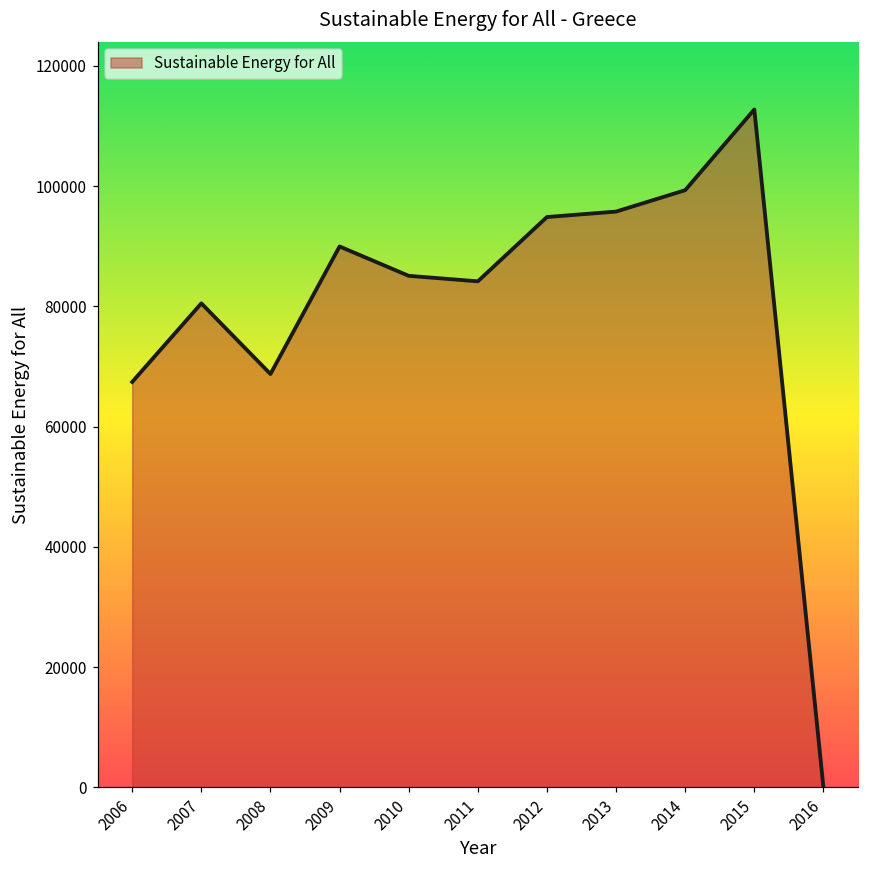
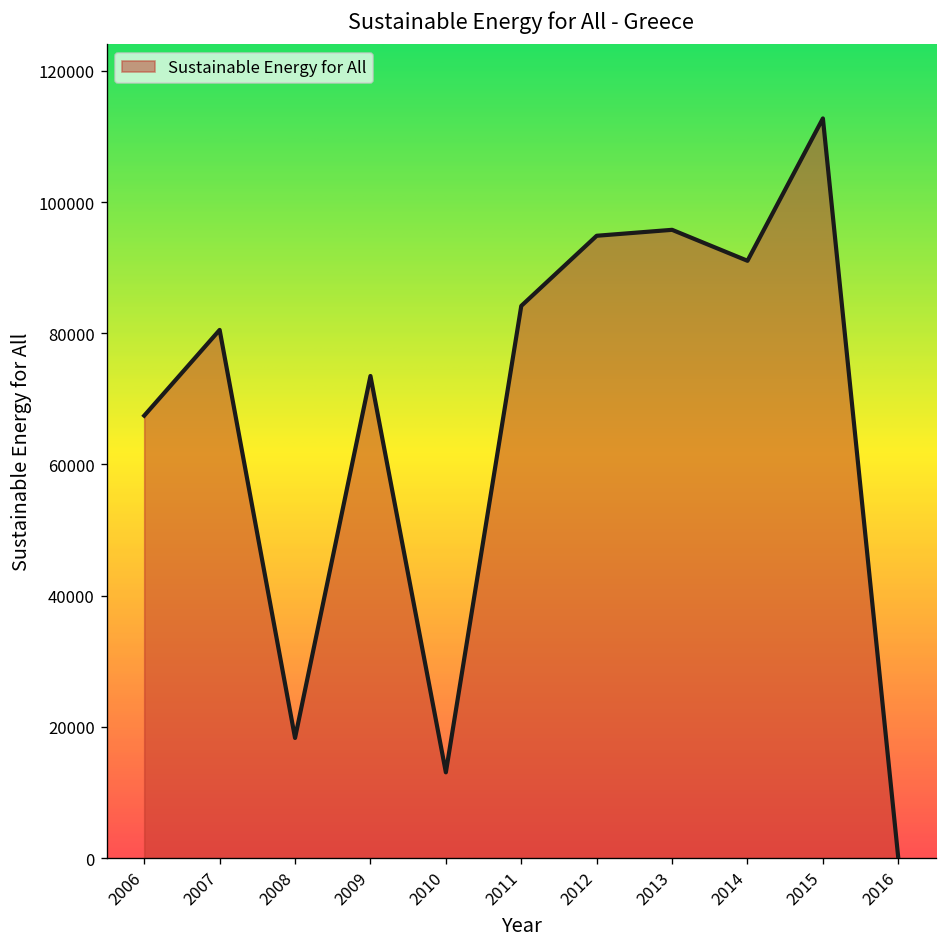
2008: 69000 -> 18000
2009: 90000 -> 73000
2010: 85000 -> 13000
2014: 99000 -> 91000
